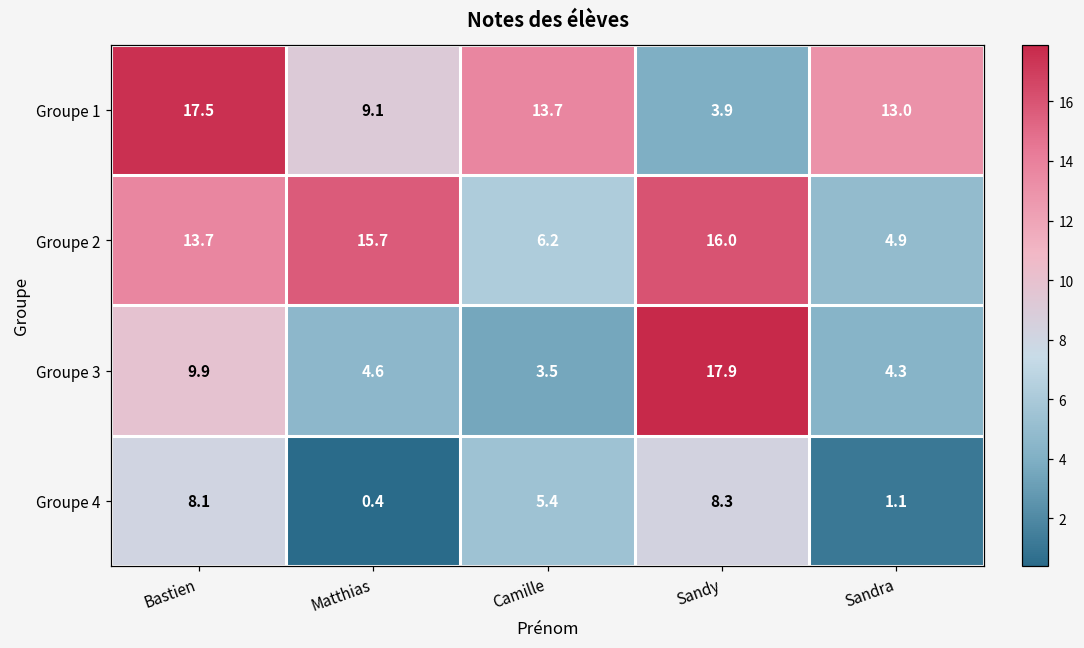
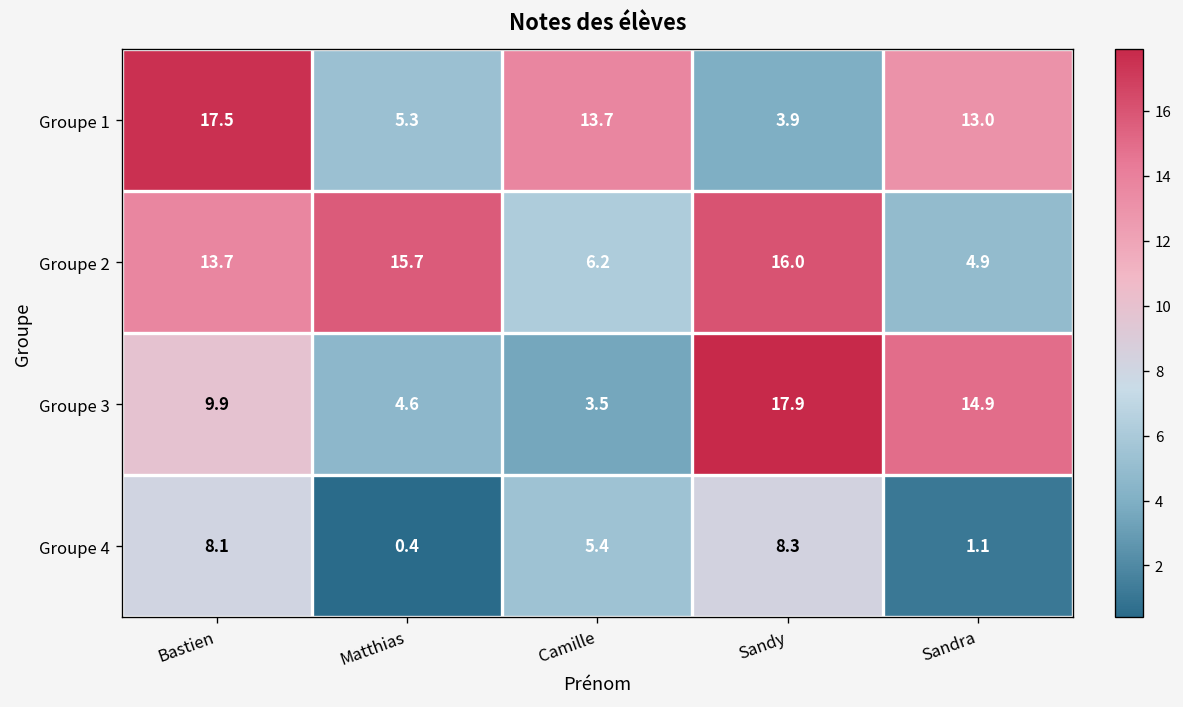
Groupe 1, Matthias: 9.1 -> 5.3
Groupe 3, Sandra: 4.3 -> 14.9
